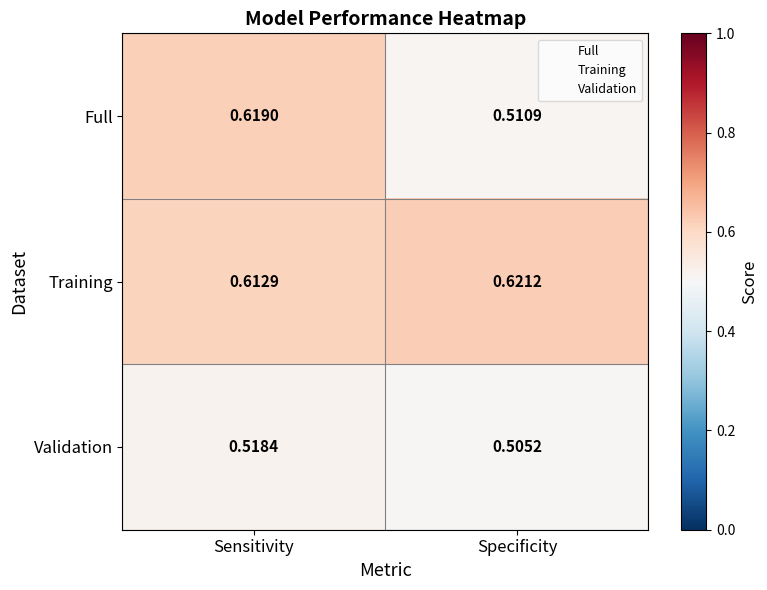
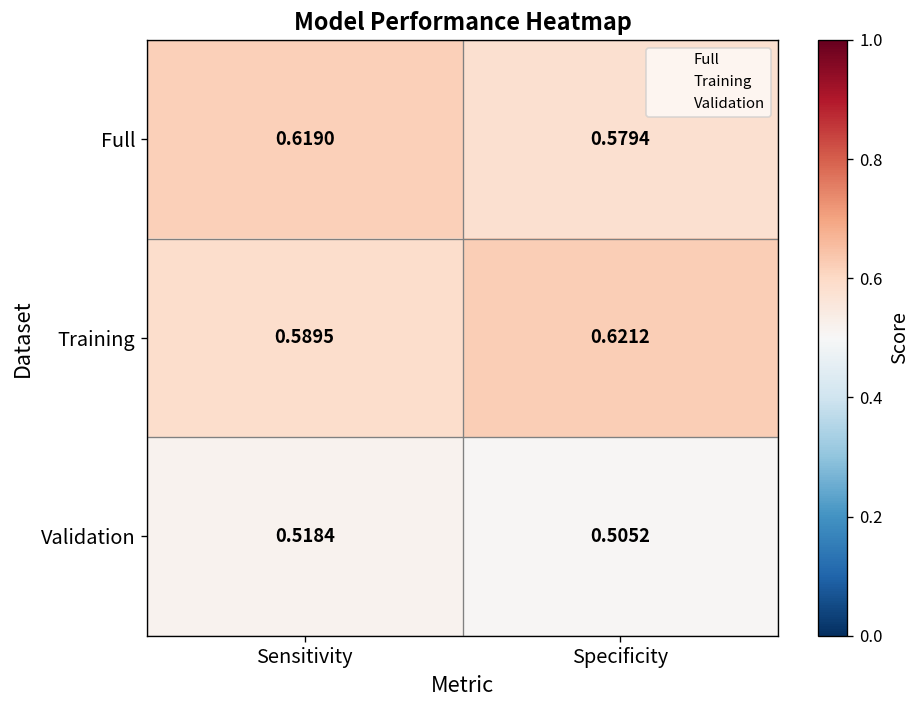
Full, Specificity: 0.5109 -> 0.5794
Training, Sensitivity: 0.6129 -> 0.5895
